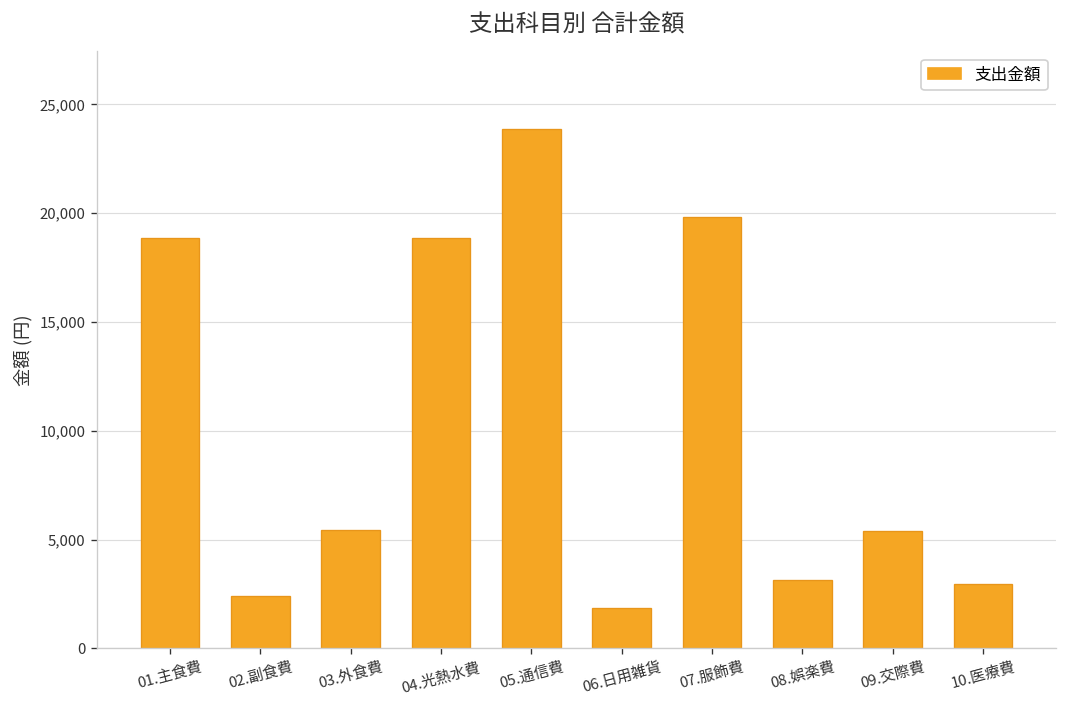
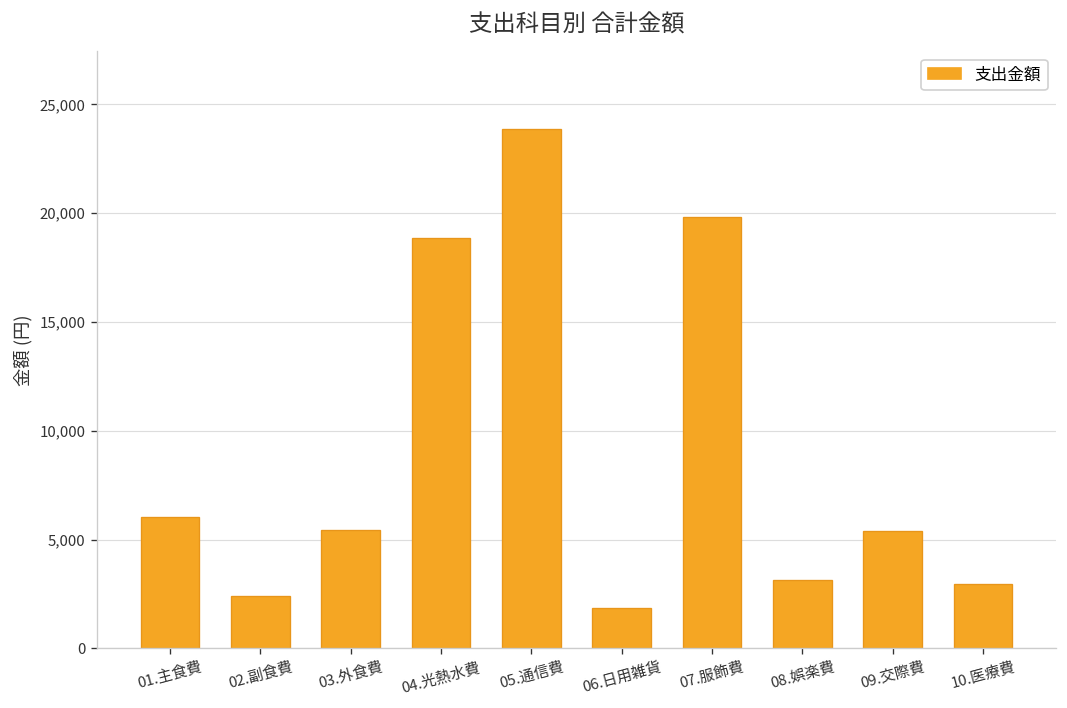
01.主食費: 18,900 -> 6,000
